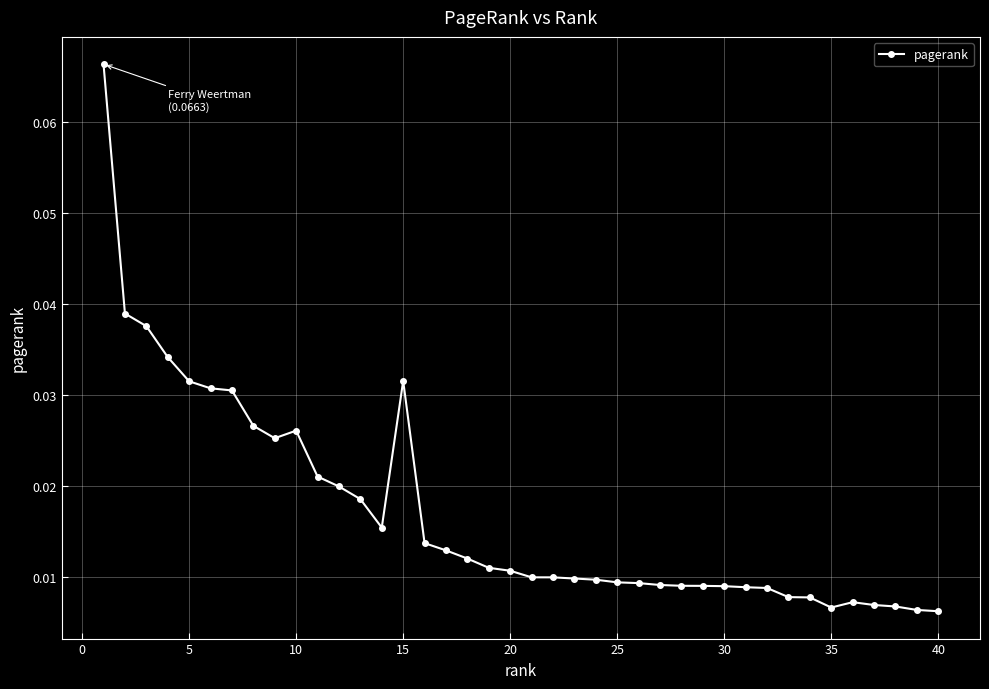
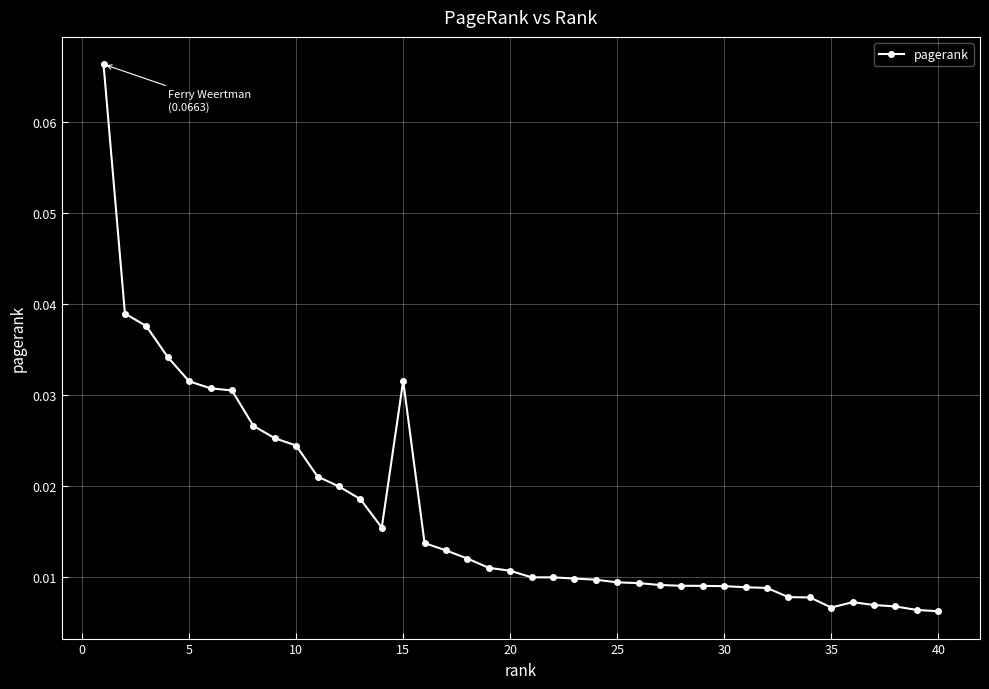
10: 0.026 -> 0.024
